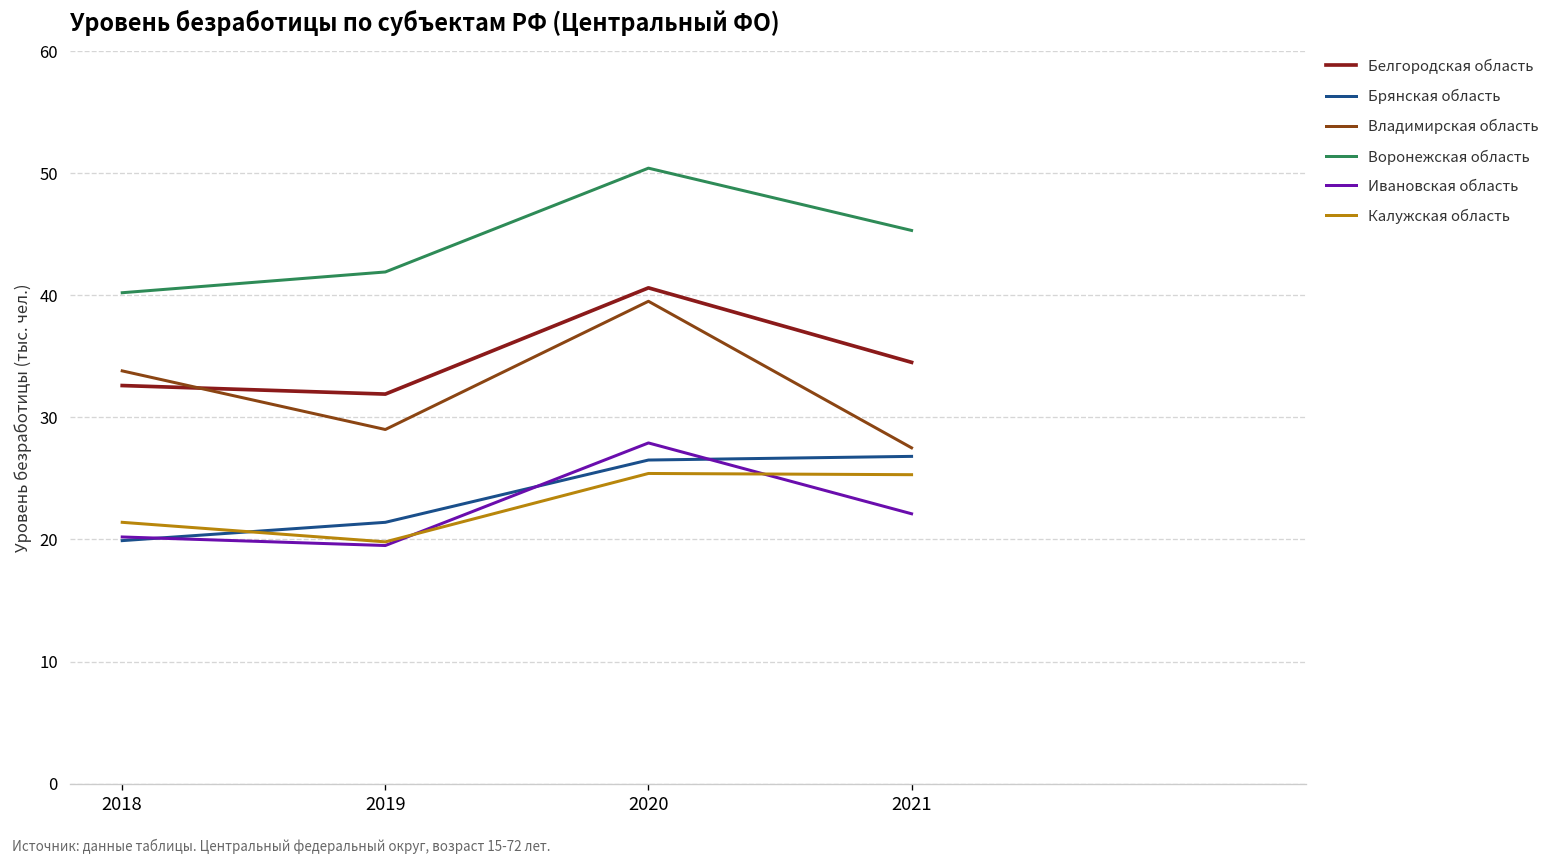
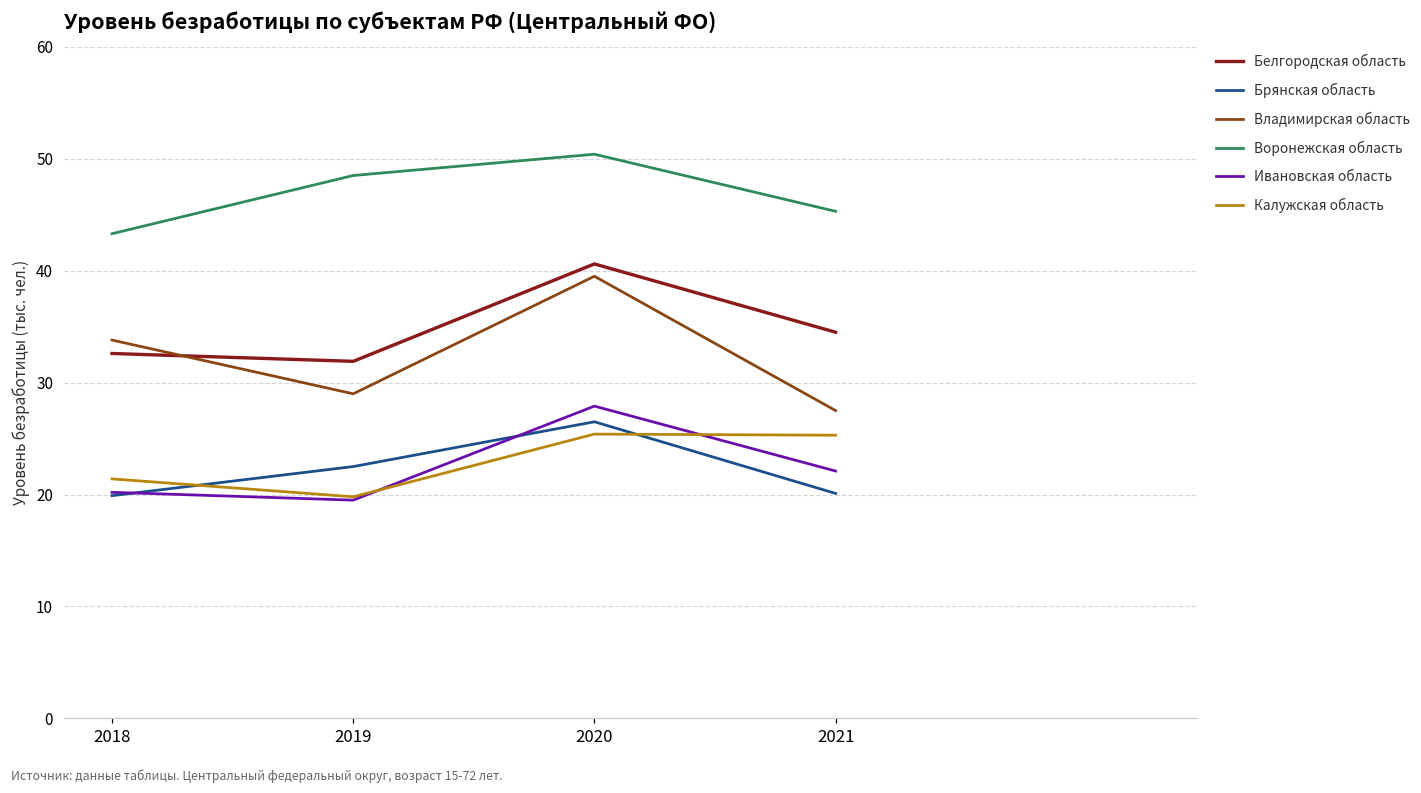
Воронежская область, 2018: 40.2 -> 43.3
Брянская область, 2019: 21.4 -> 22.5
Воронежская область, 2019: 41.9 -> 48.5
Брянская область, 2021: 26.8 -> 20.1
